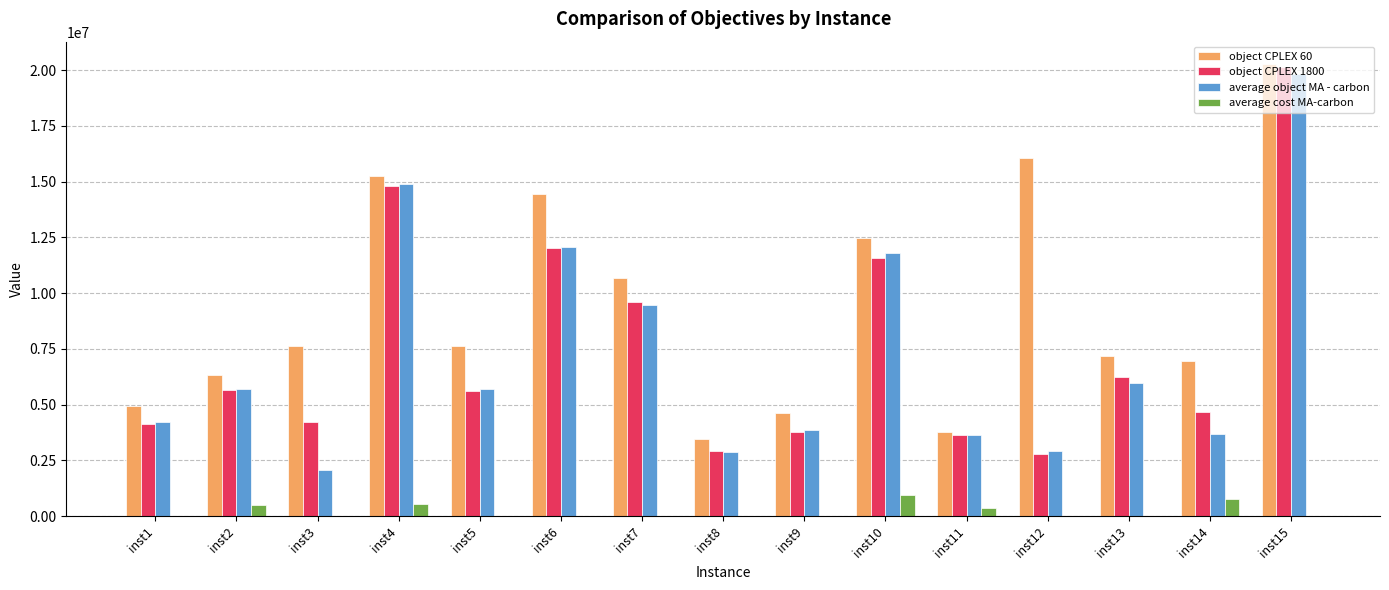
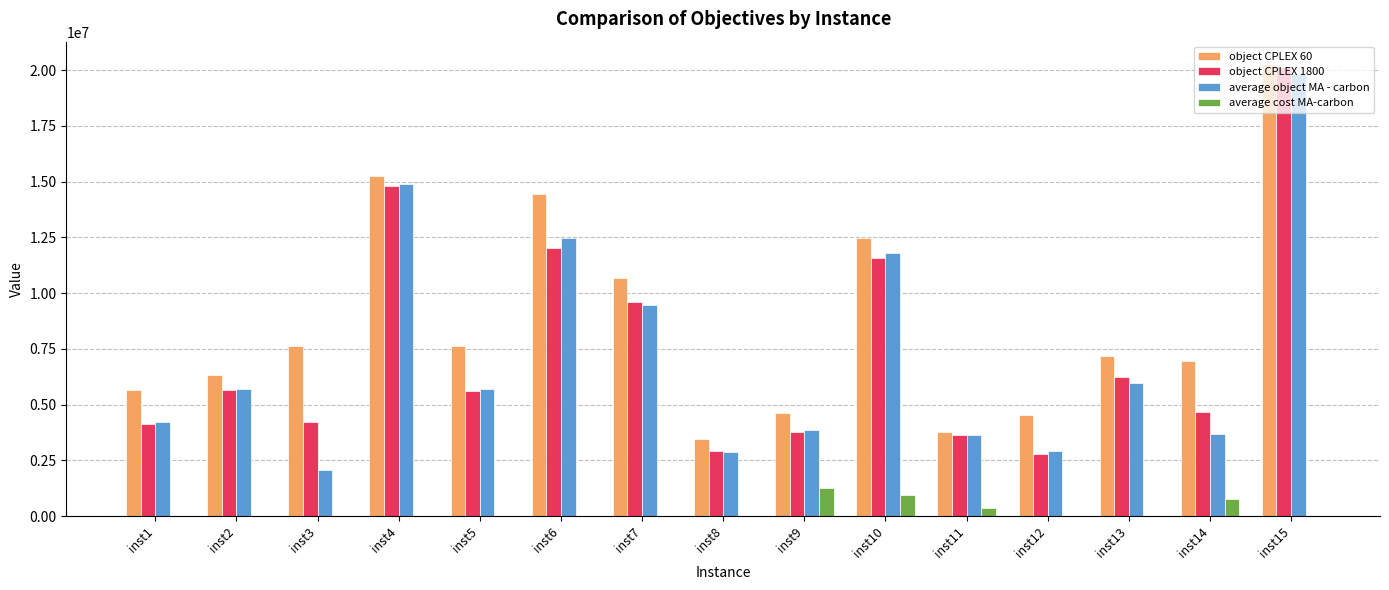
object CPLEX 60, inst1: 5000000 -> 5700000
average cost MA-carbon, inst2: 500000 -> 0
average cost MA-carbon, inst4: 600000 -> 0
average object MA - carbon, inst6: 12100000 -> 12500000
average cost MA-carbon, inst9: 0 -> 1300000
object CPLEX 60, inst12: 16000000 -> 4500000
